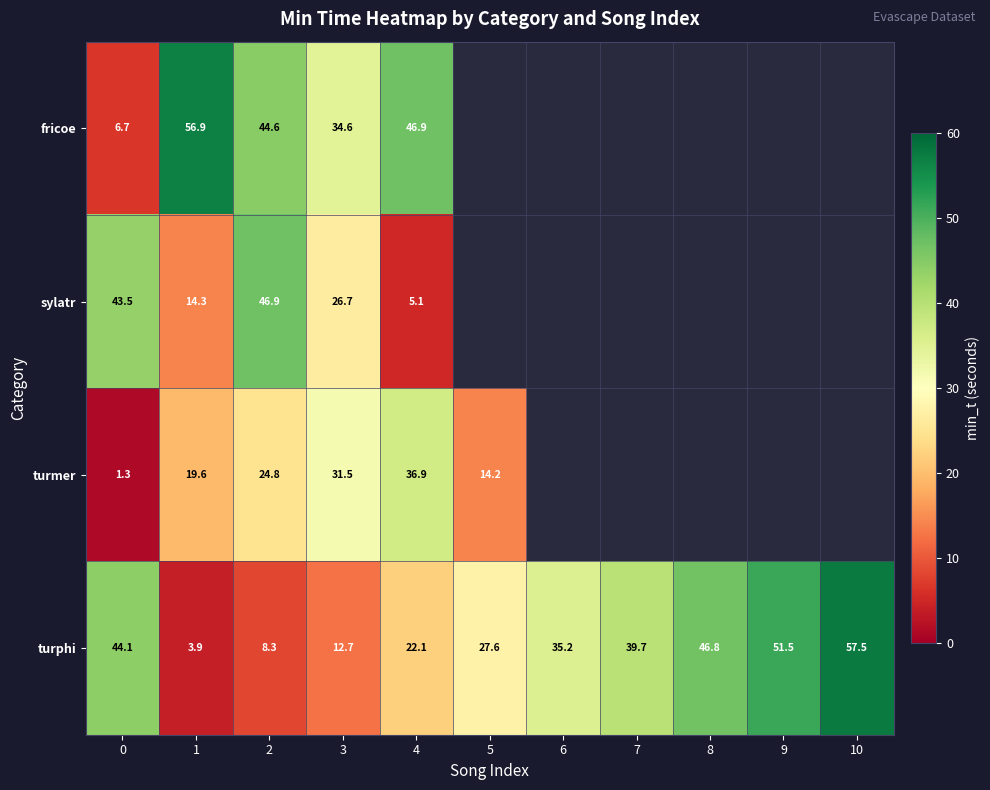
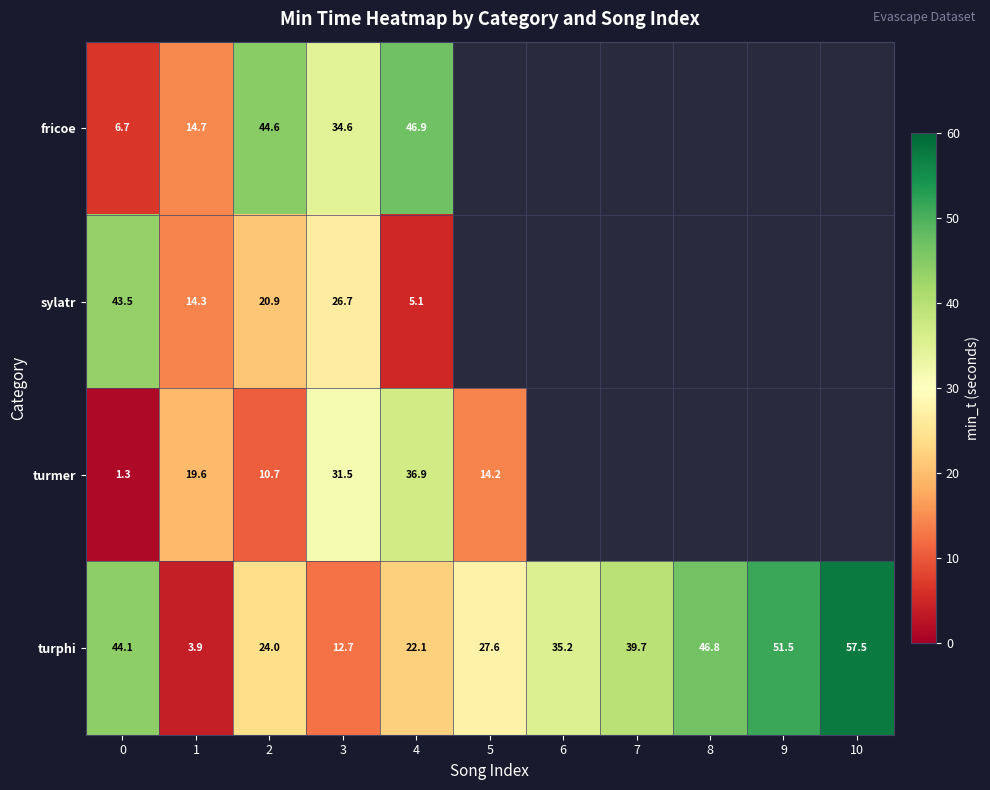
fricoe, 1: 56.9 -> 14.7
sylatr, 2: 46.9 -> 20.9
turmer, 2: 24.8 -> 10.7
turphi, 2: 8.3 -> 24.0
